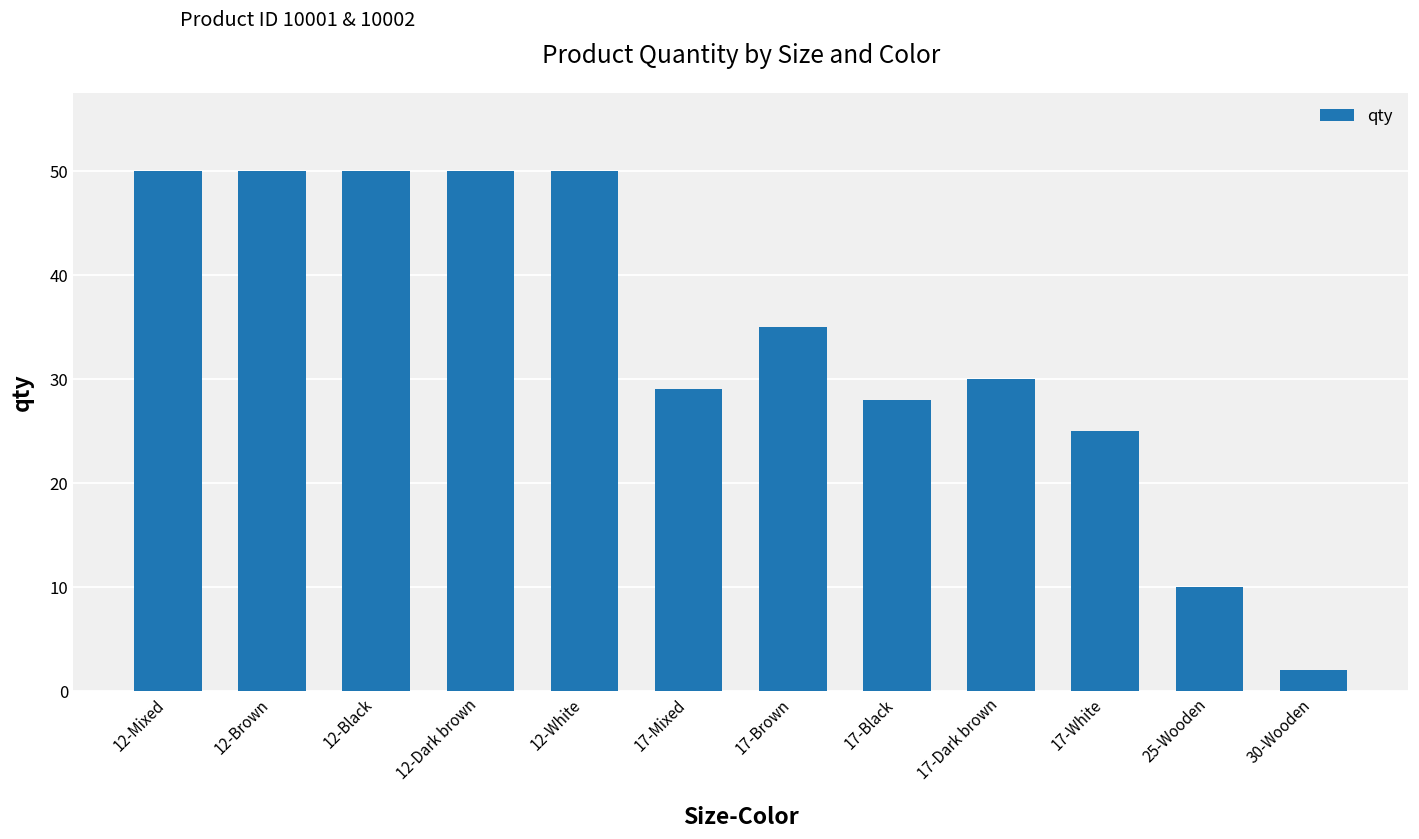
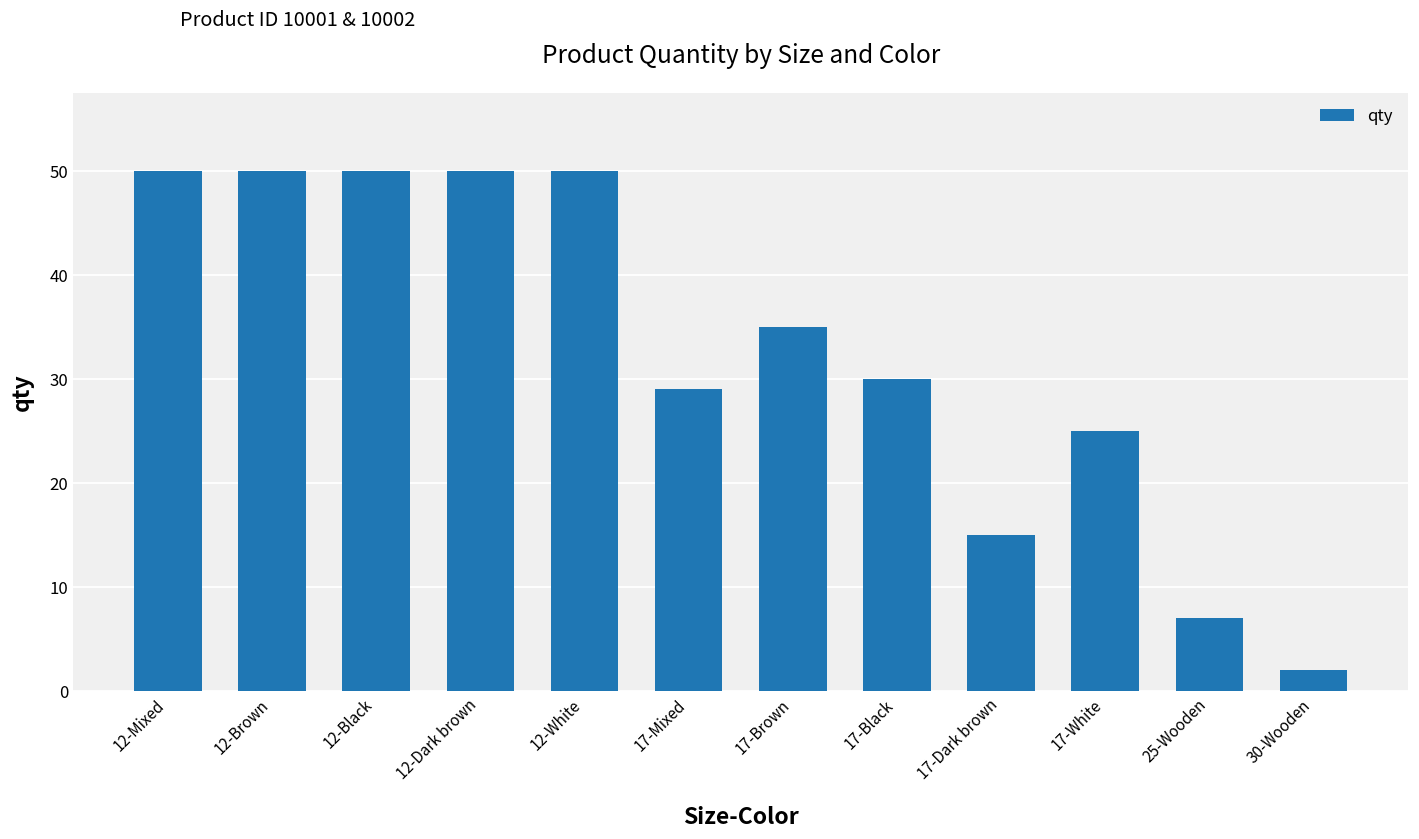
17-Black: 28 -> 30
17-Dark brown: 30 -> 15
25-Wooden: 10 -> 7
